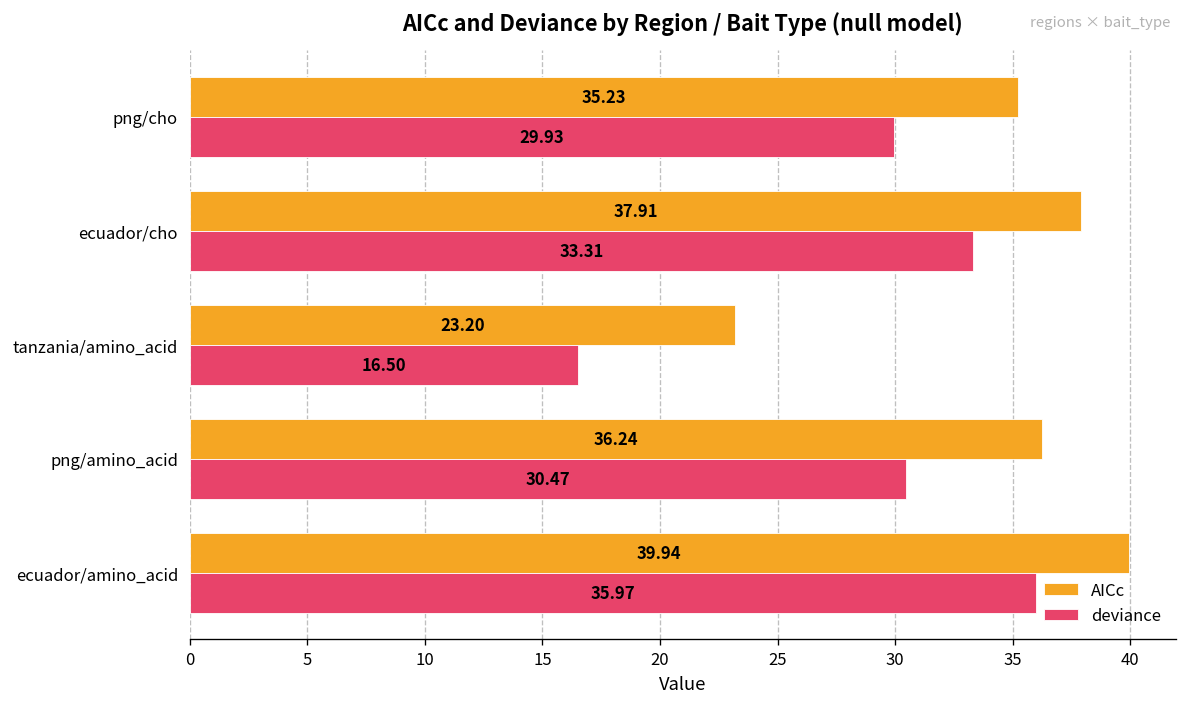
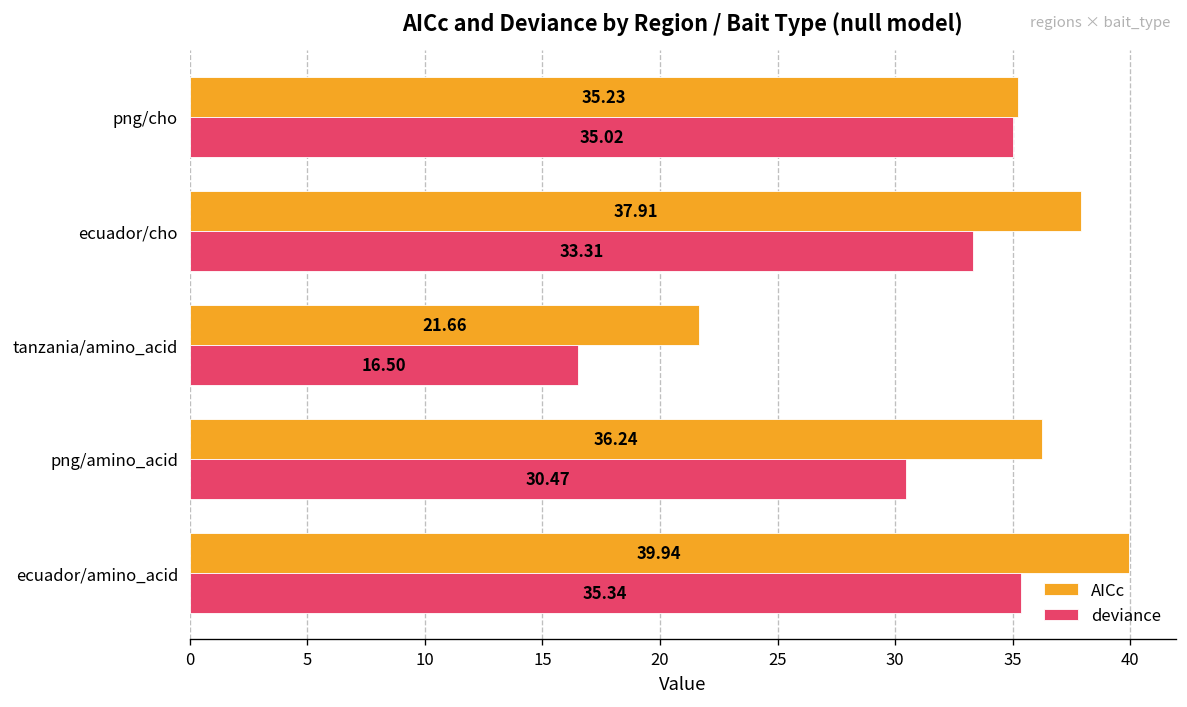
deviance, png/cho: 29.93 -> 35.02
AICc, tanzania/amino_acid: 23.20 -> 21.66
deviance, ecuador/amino_acid: 35.97 -> 35.34
